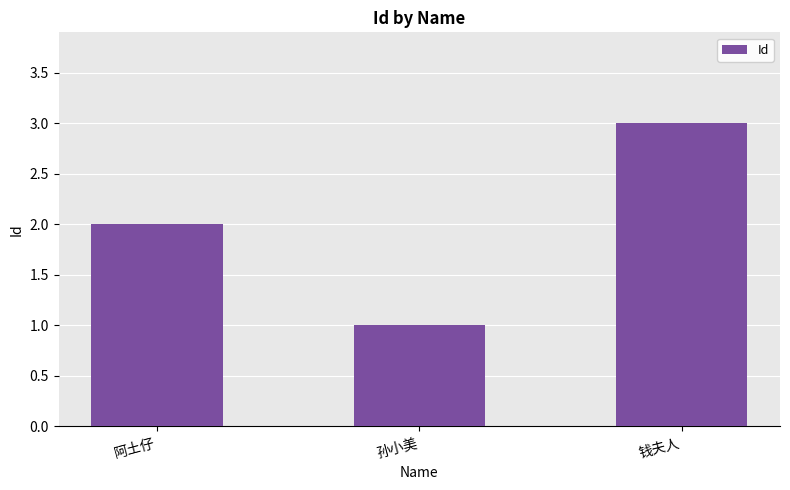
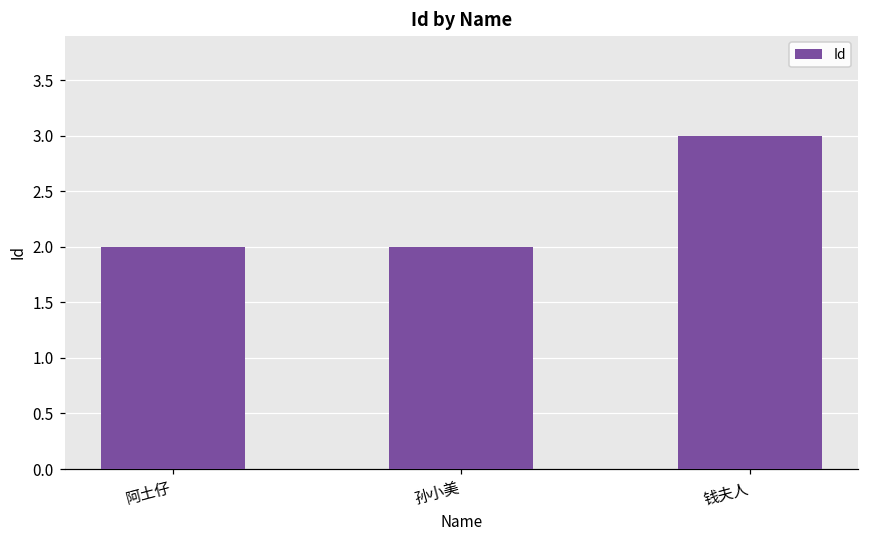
孙小美: 1 -> 2
